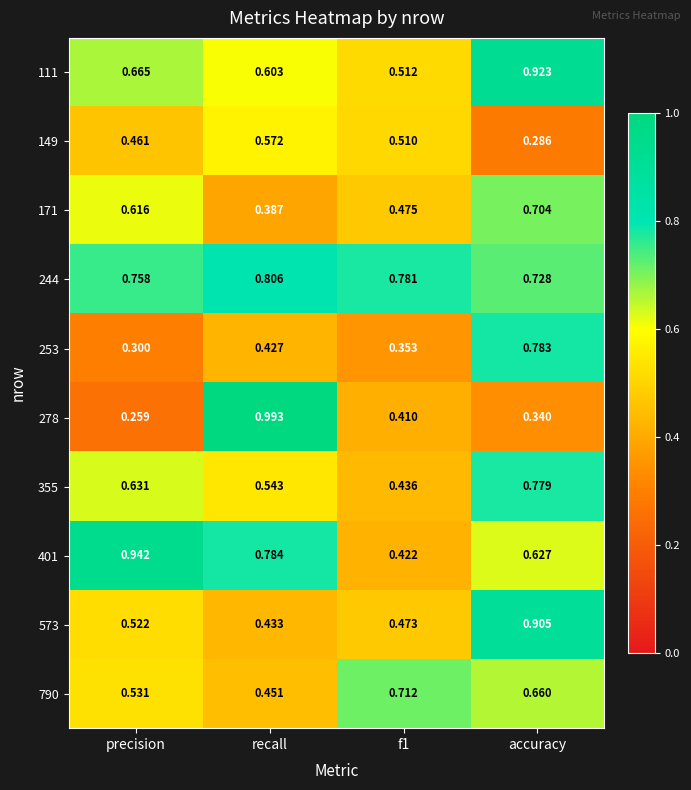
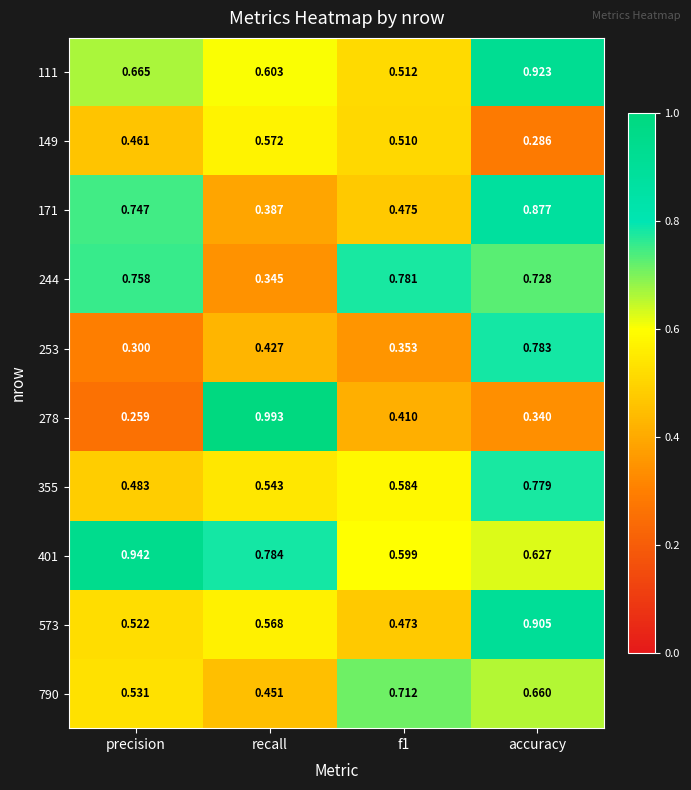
171, precision: 0.616 -> 0.747
171, accuracy: 0.704 -> 0.877
244, recall: 0.806 -> 0.345
355, precision: 0.631 -> 0.483
355, f1: 0.436 -> 0.584
401, f1: 0.422 -> 0.599
573, recall: 0.433 -> 0.568
